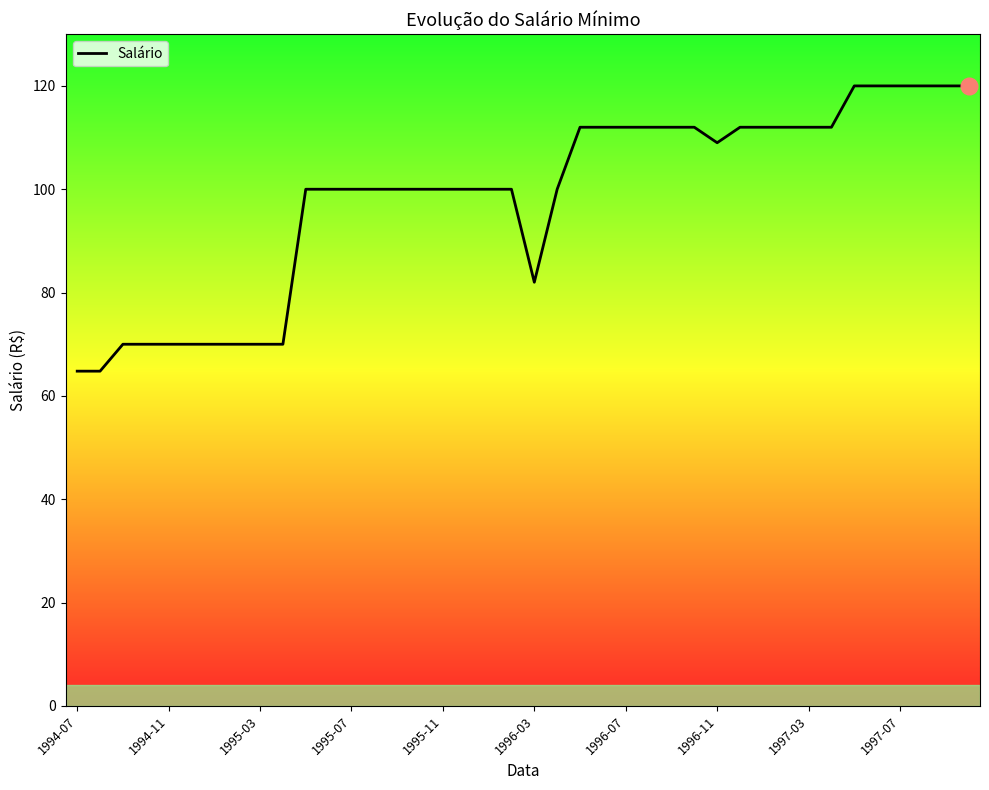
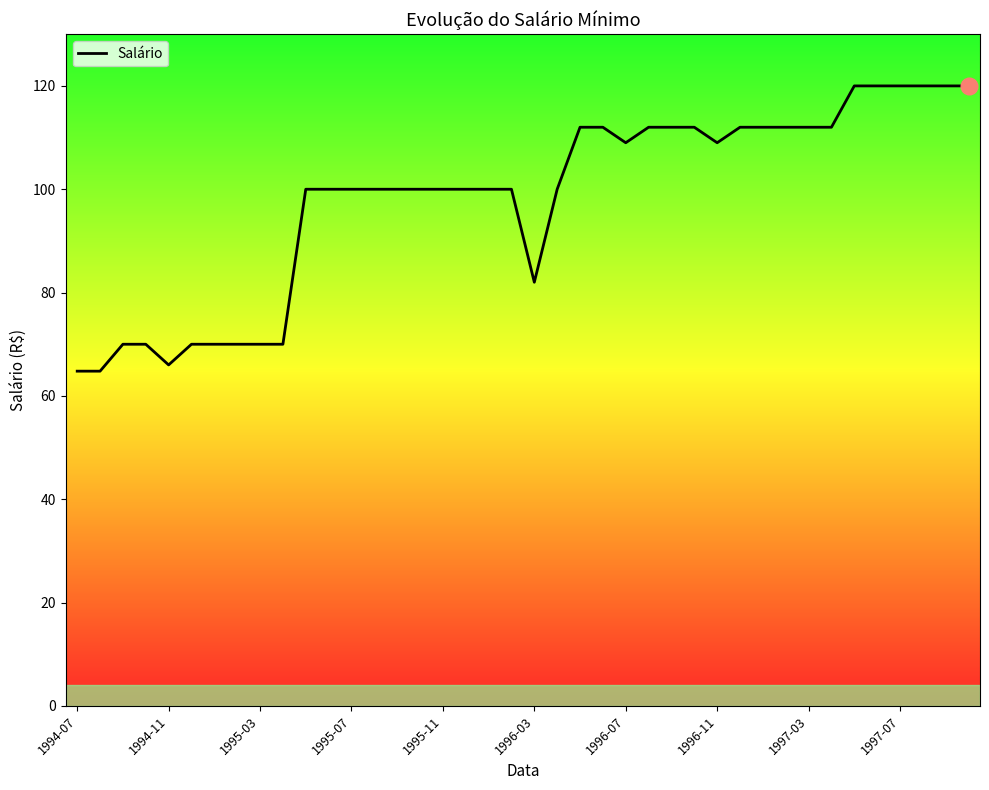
Salário, 1994-11: 70 -> 66
Salário, 1996-07: 112 -> 109
